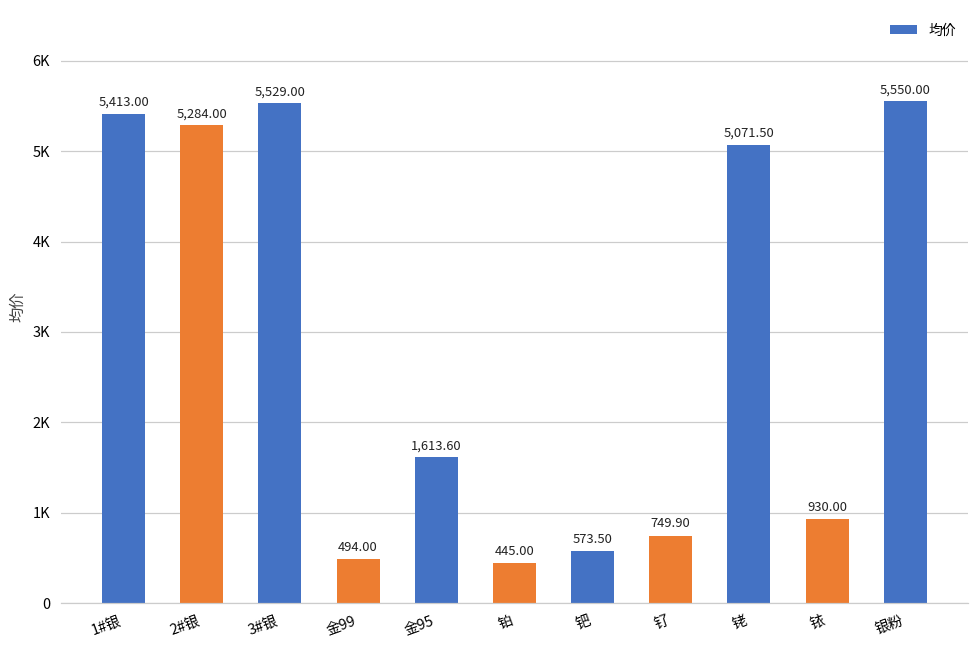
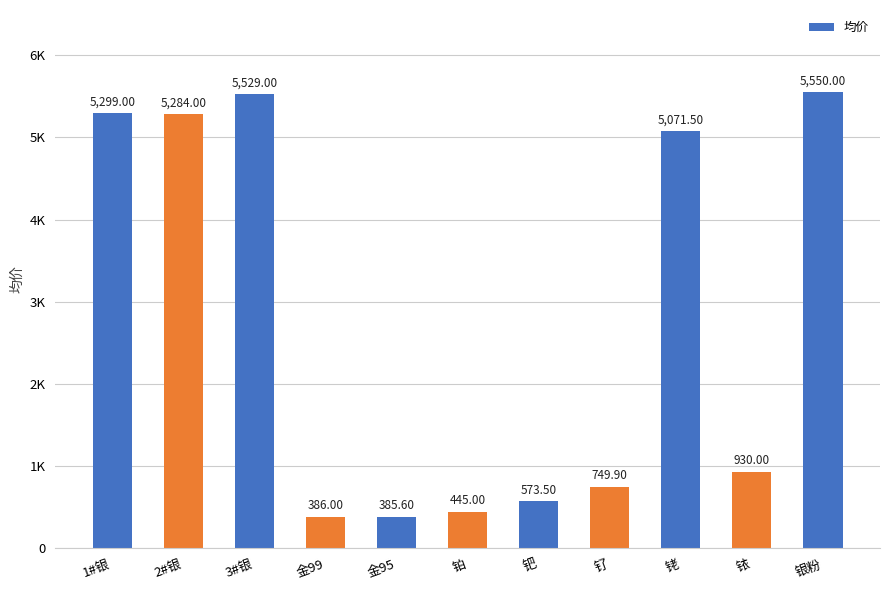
1#银: 5,413.00 -> 5,299.00
金99: 494.00 -> 386.00
金95: 1,613.60 -> 385.60
